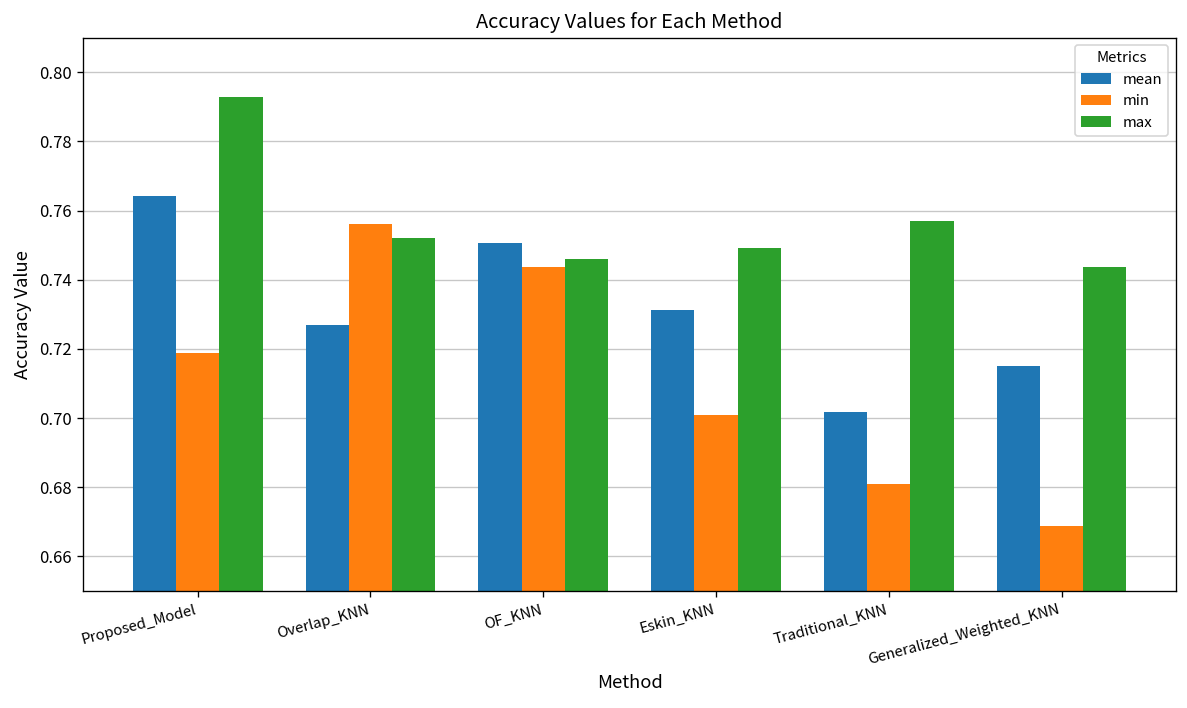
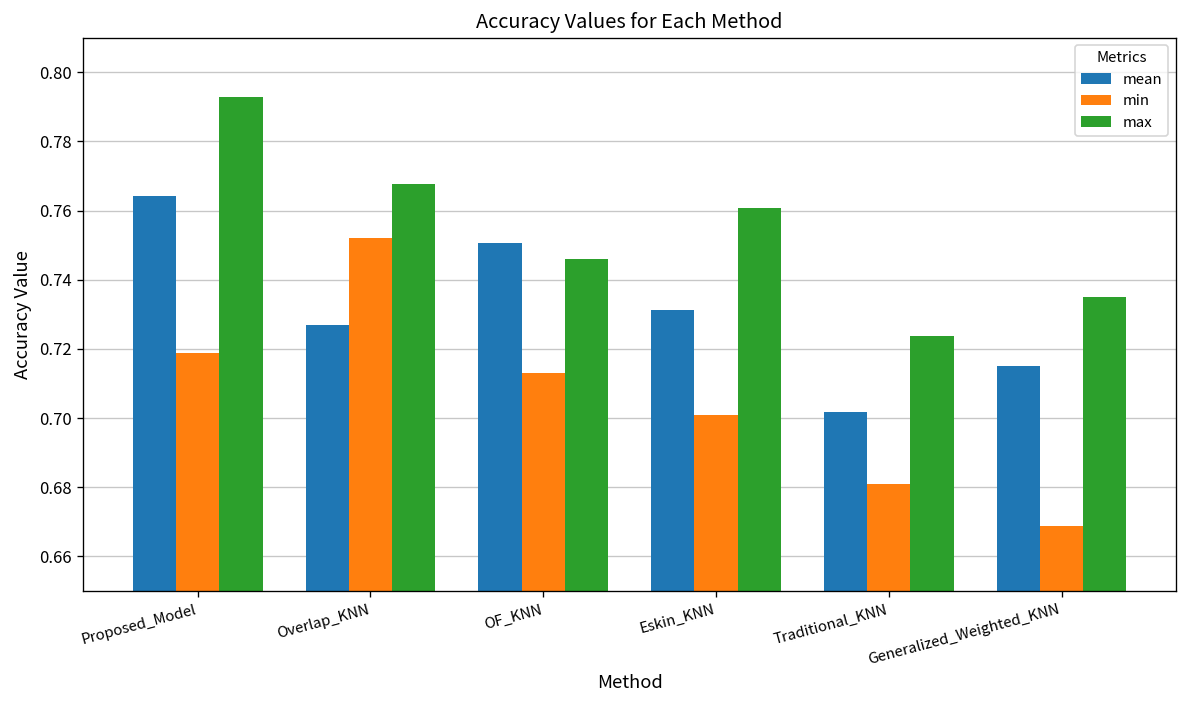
min, Overlap_KNN: 0.756 -> 0.752
max, Overlap_KNN: 0.752 -> 0.768
min, OF_KNN: 0.744 -> 0.713
max, Eskin_KNN: 0.749 -> 0.761
max, Traditional_KNN: 0.757 -> 0.724
max, Generalized_Weighted_KNN: 0.744 -> 0.735
